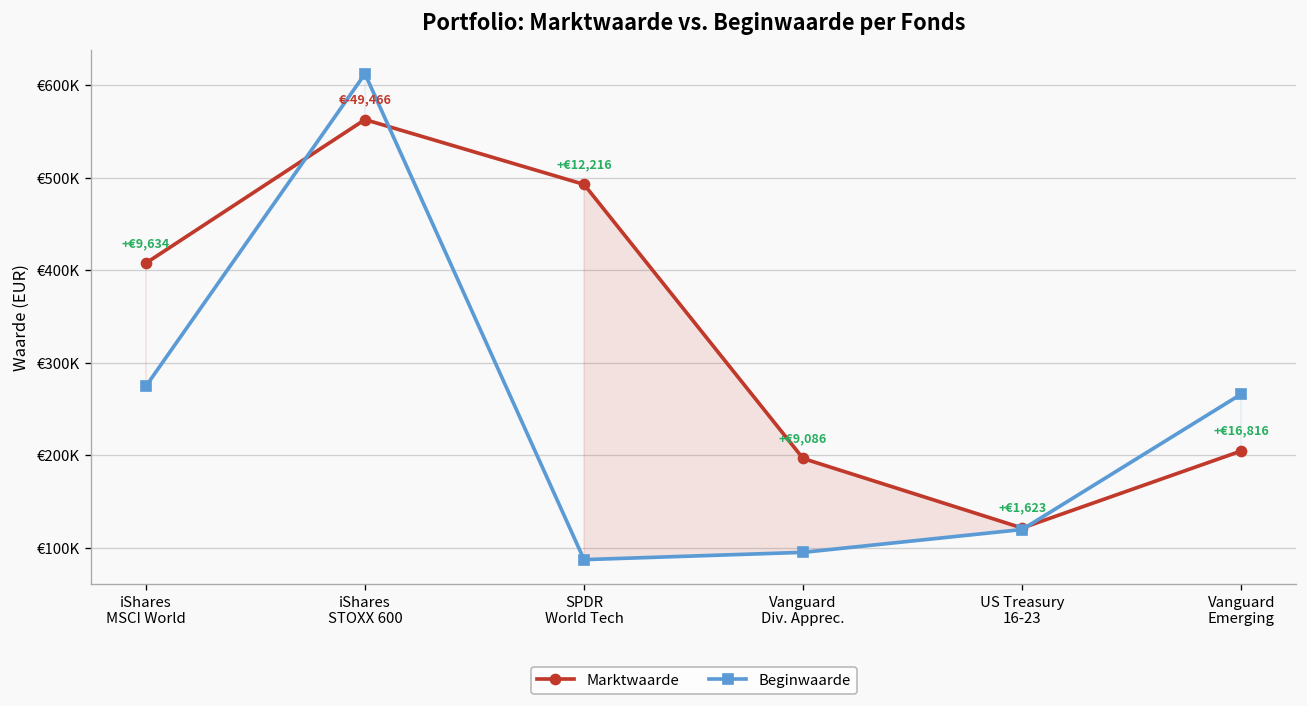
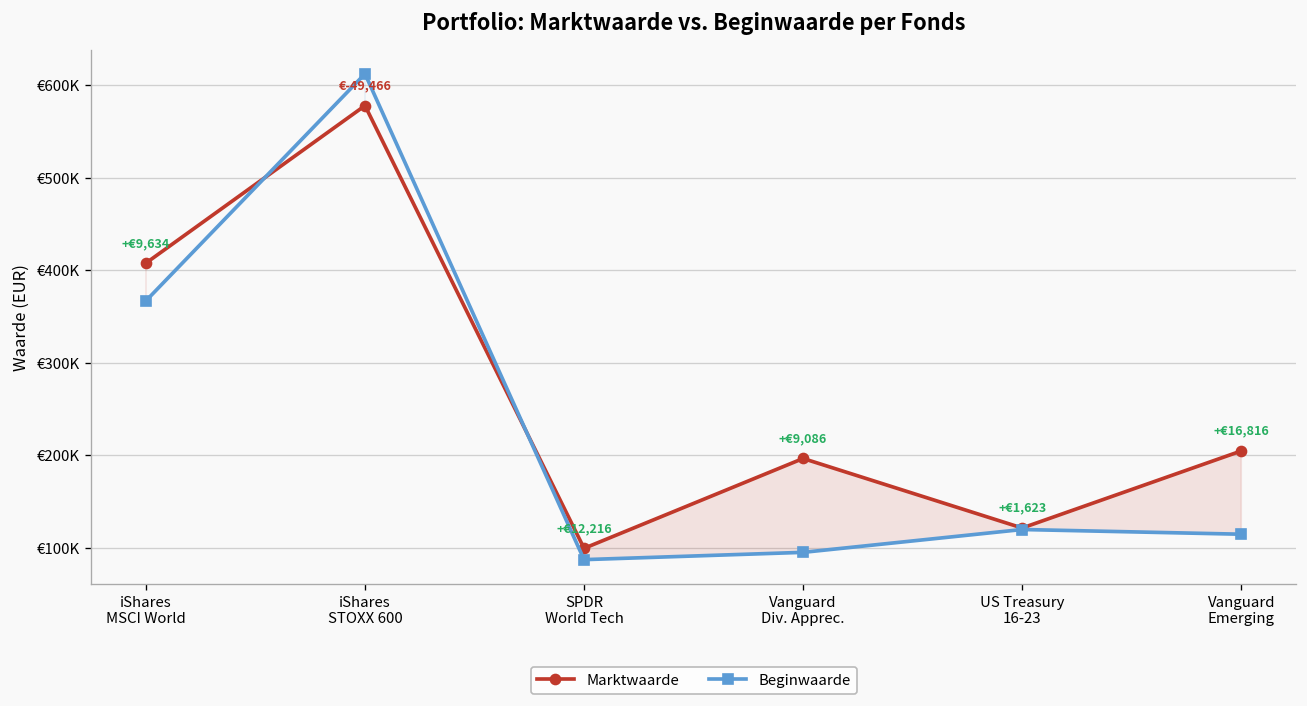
Beginwaarde, iShares MSCI World: €270000 -> €370000
Marktwaarde, iShares STOXX 600: €560000 -> €580000
Marktwaarde, SPDR World Tech: €490000 -> €100000
Beginwaarde, Vanguard Emerging: €270000 -> €110000
